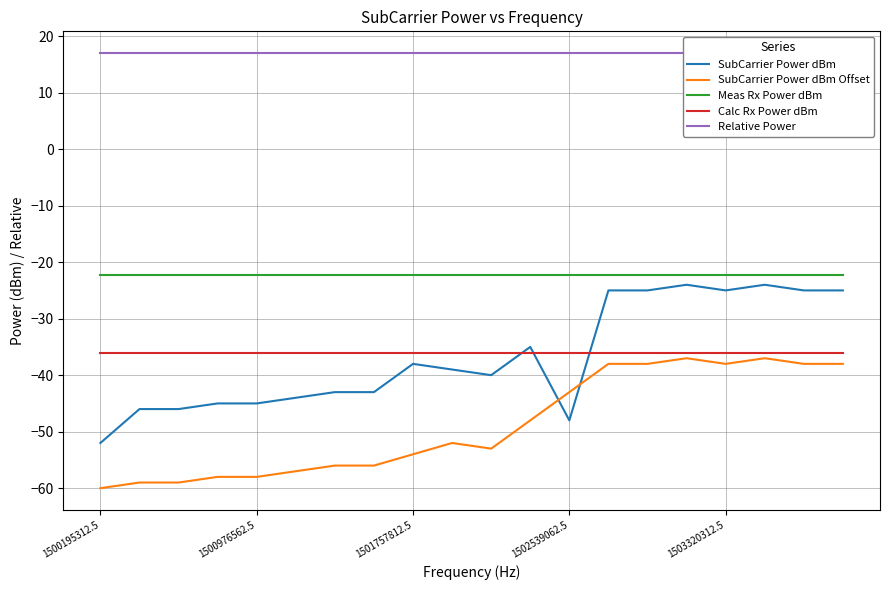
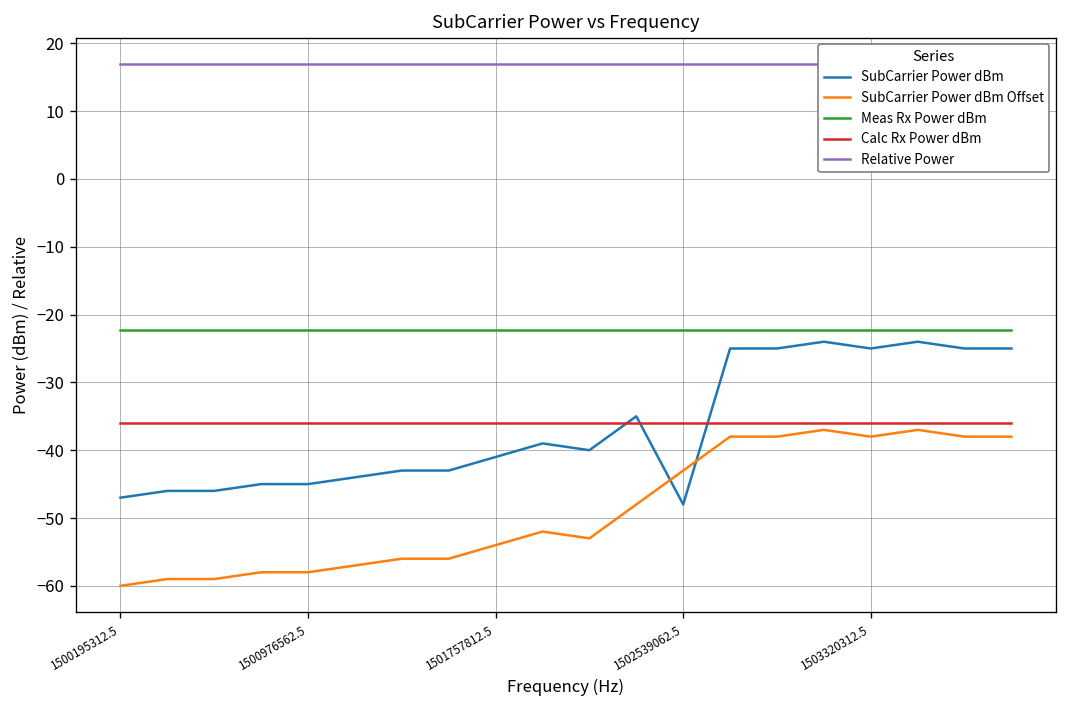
SubCarrier Power dBm, 1500195312.5: -52 -> -47
SubCarrier Power dBm, 1501757812.5: -38 -> -41
